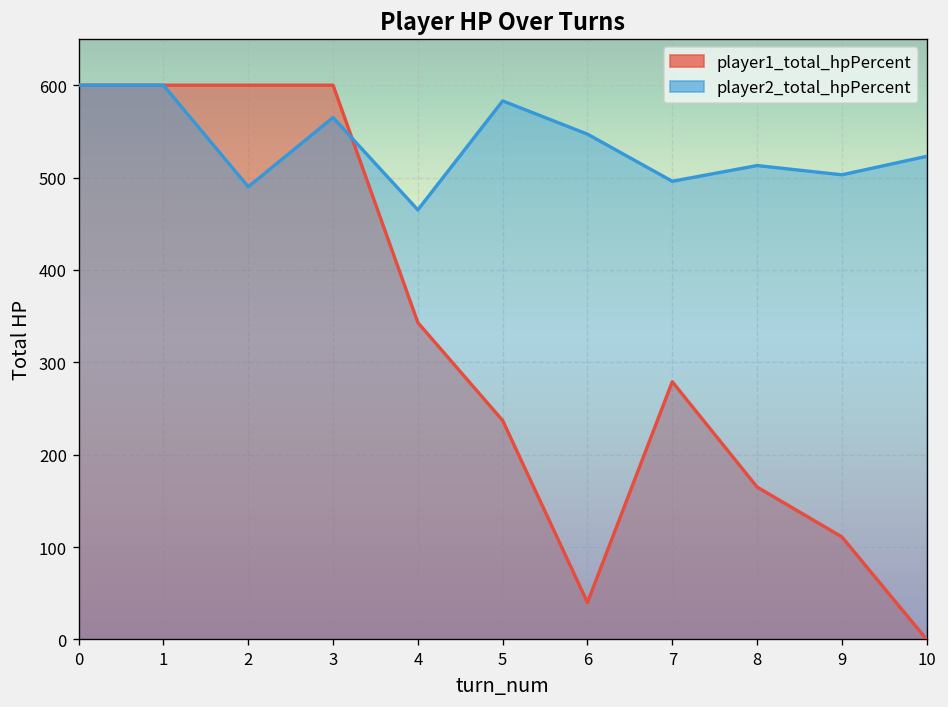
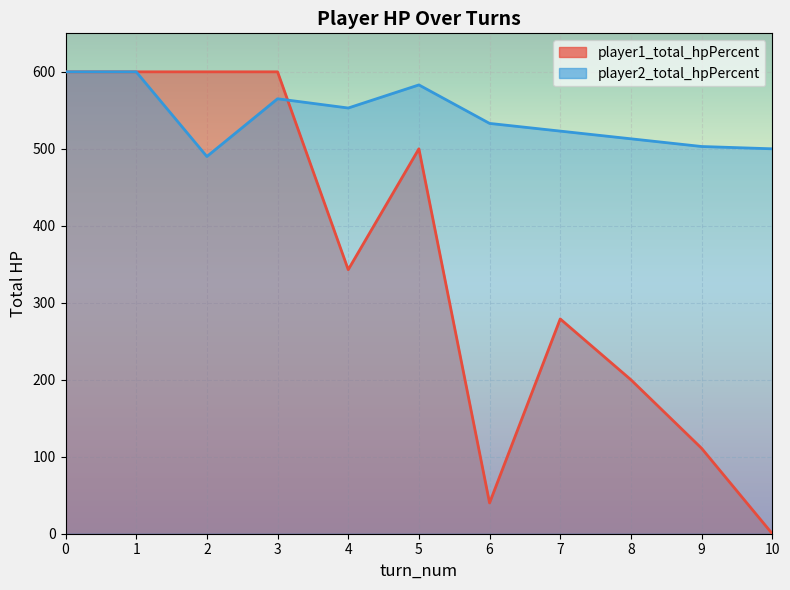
player2_total_hpPercent, 4: 470 -> 550
player1_total_hpPercent, 5: 240 -> 500
player2_total_hpPercent, 6: 550 -> 530
player2_total_hpPercent, 7: 500 -> 520
player1_total_hpPercent, 8: 170 -> 200
player2_total_hpPercent, 10: 520 -> 500
